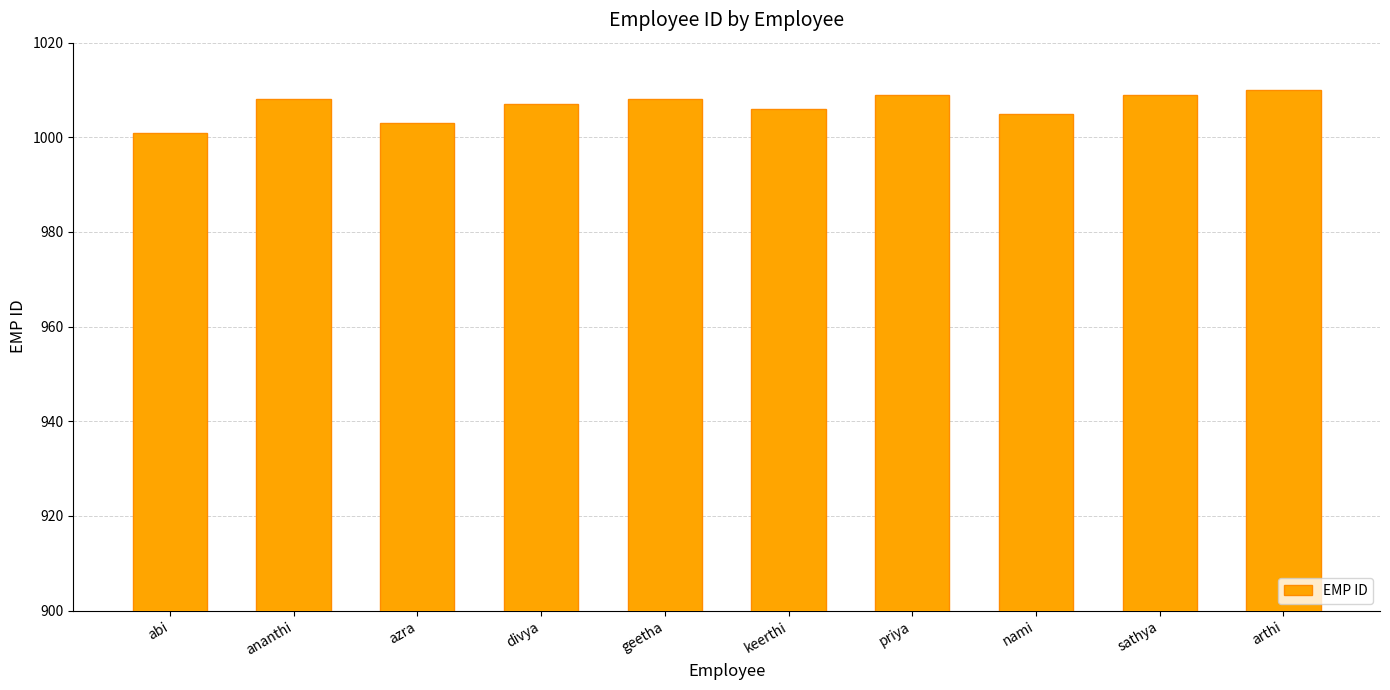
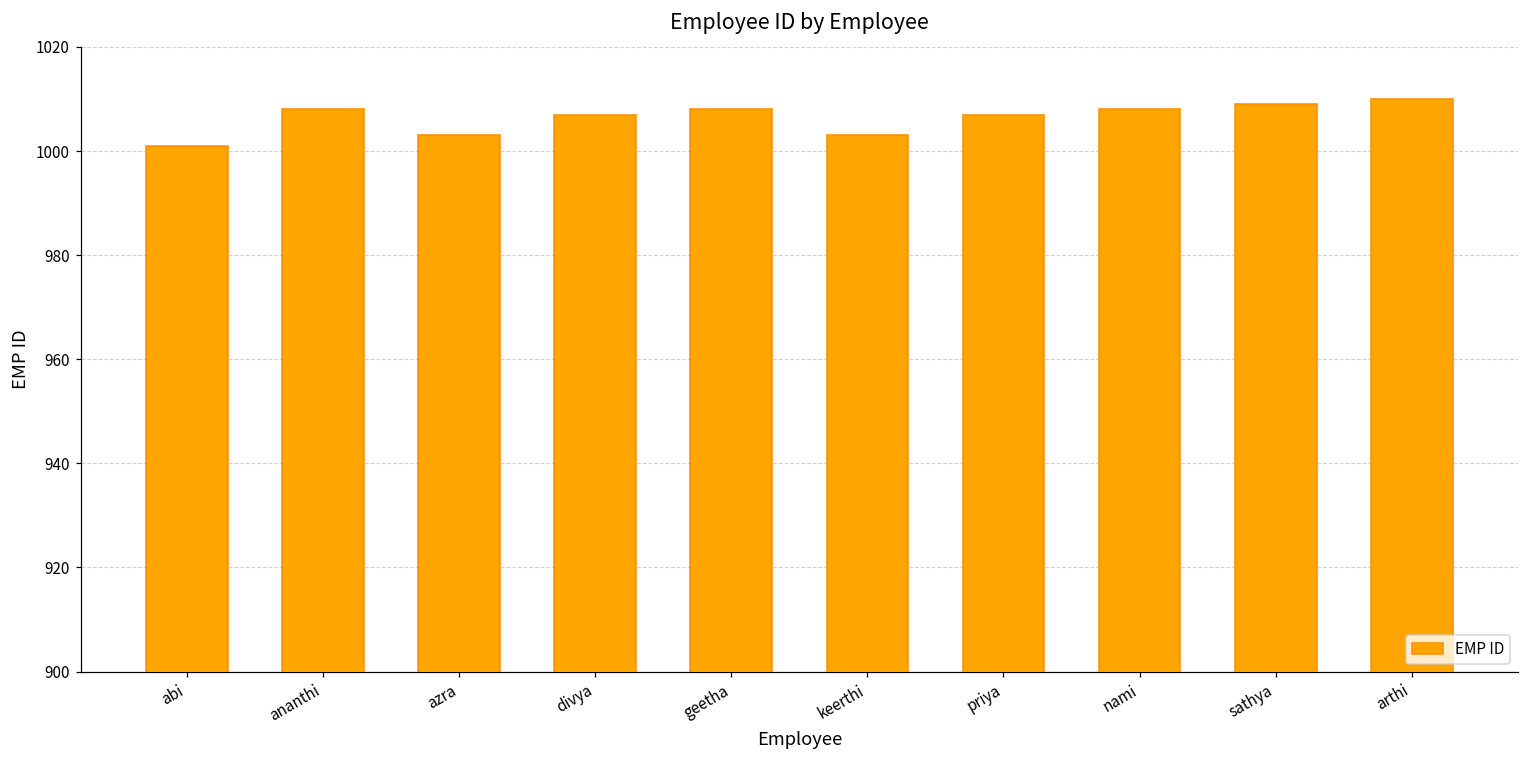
keerthi: 1006 -> 1003
priya: 1009 -> 1007
nami: 1005 -> 1008
